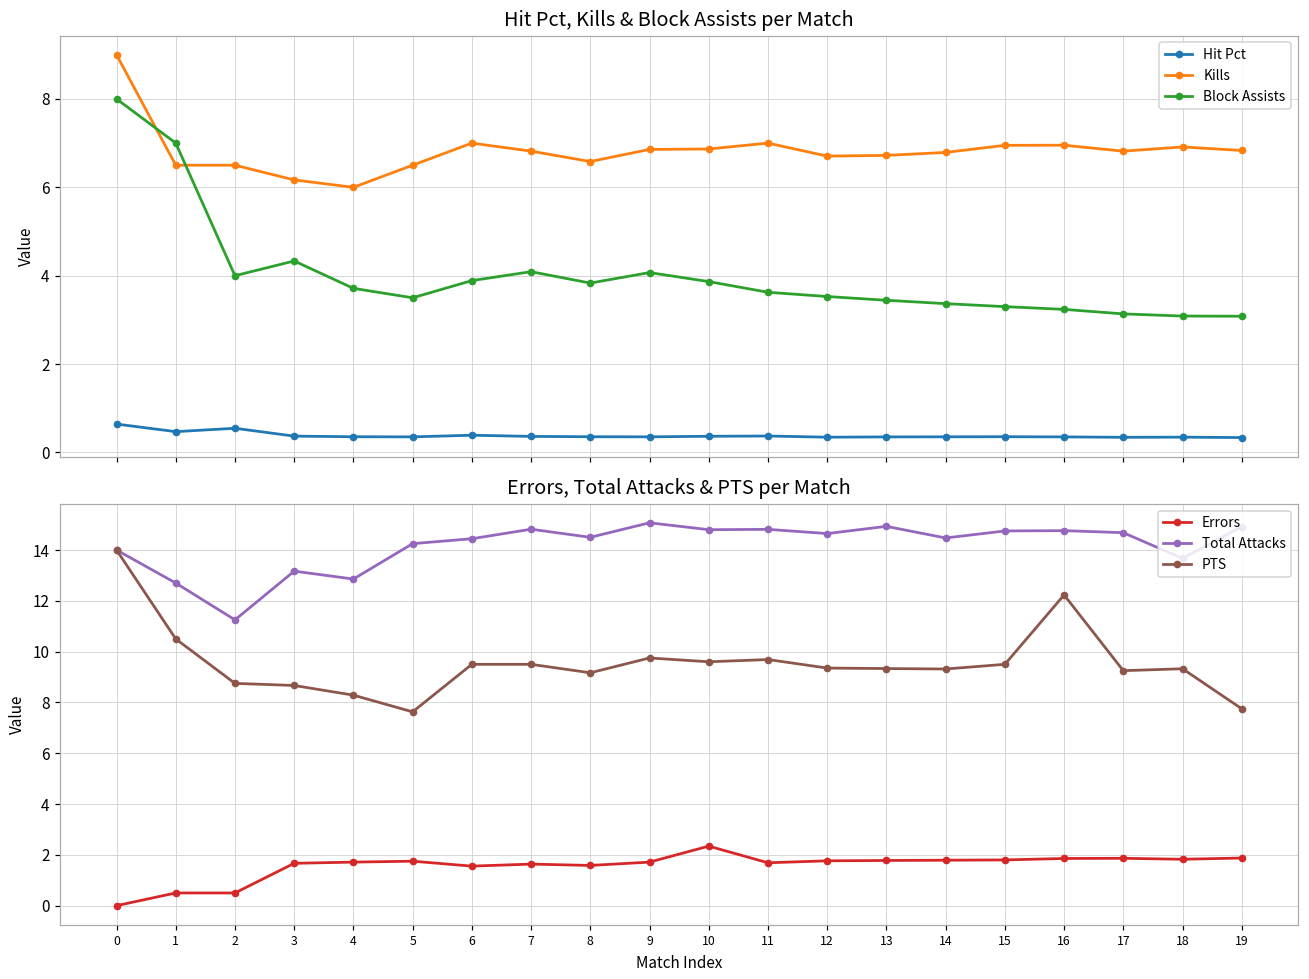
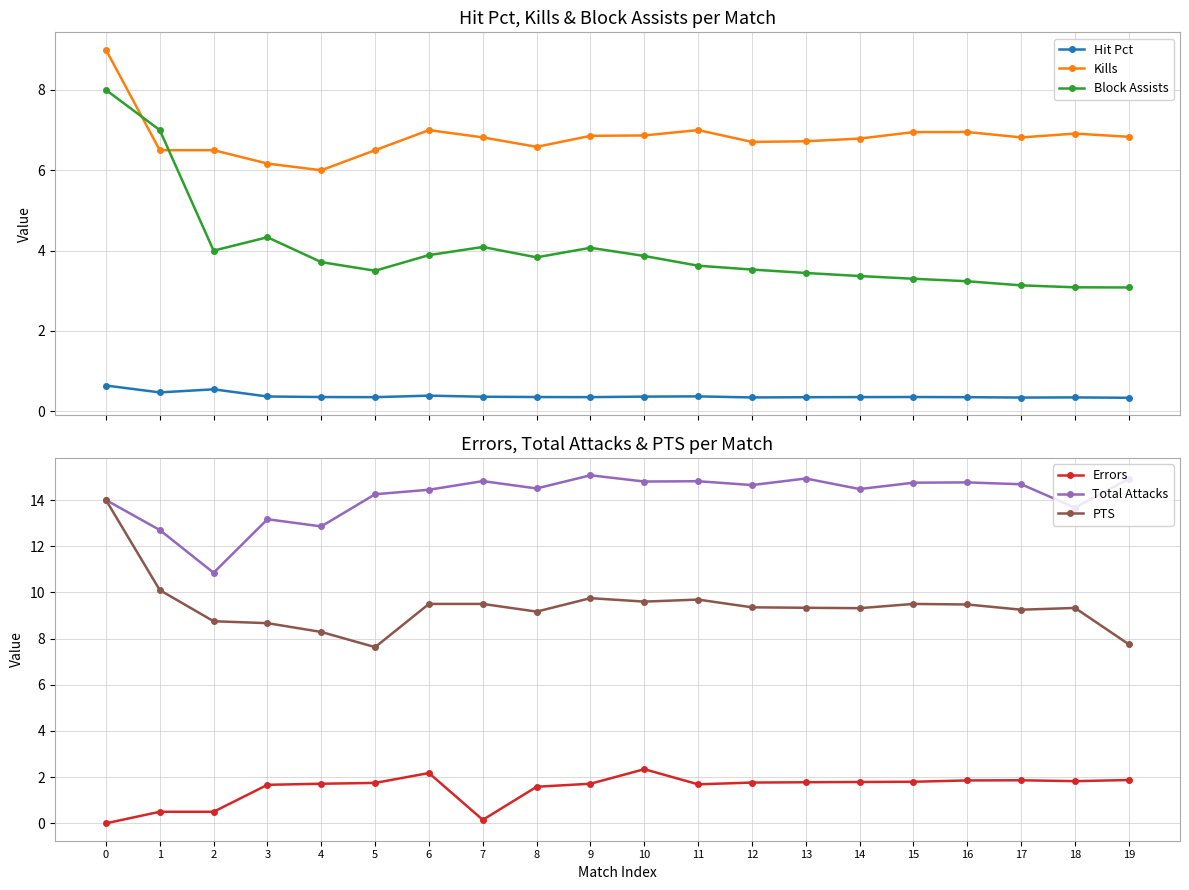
Errors, Total Attacks & PTS per Match, PTS, 1: 10.5 -> 10.1
Errors, Total Attacks & PTS per Match, Total Attacks, 2: 11.3 -> 10.9
Errors, Total Attacks & PTS per Match, Errors, 6: 1.6 -> 2.2
Errors, Total Attacks & PTS per Match, Errors, 7: 1.6 -> 0.1
Errors, Total Attacks & PTS per Match, PTS, 16: 12.2 -> 9.5
